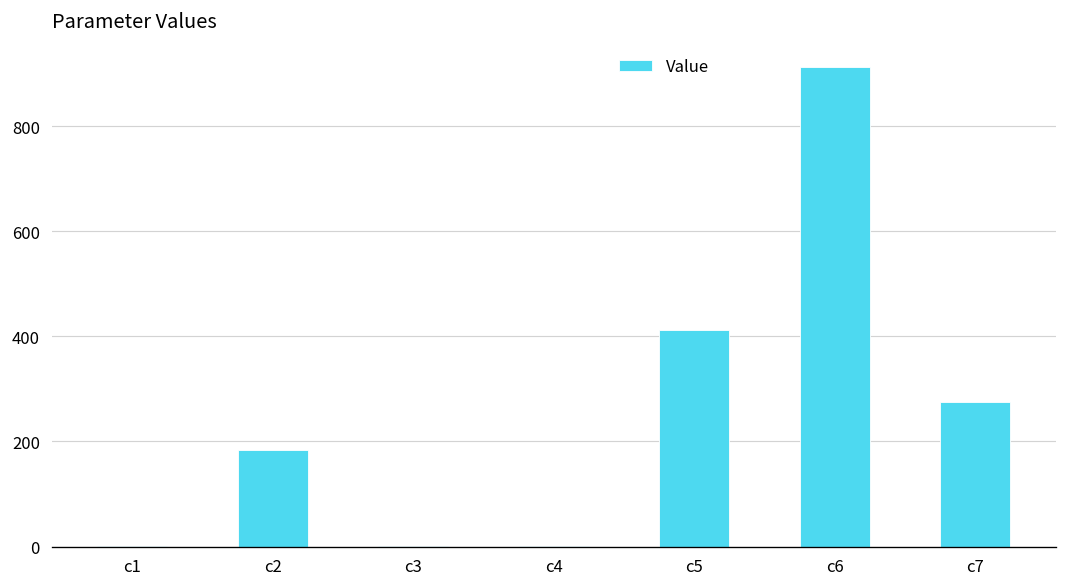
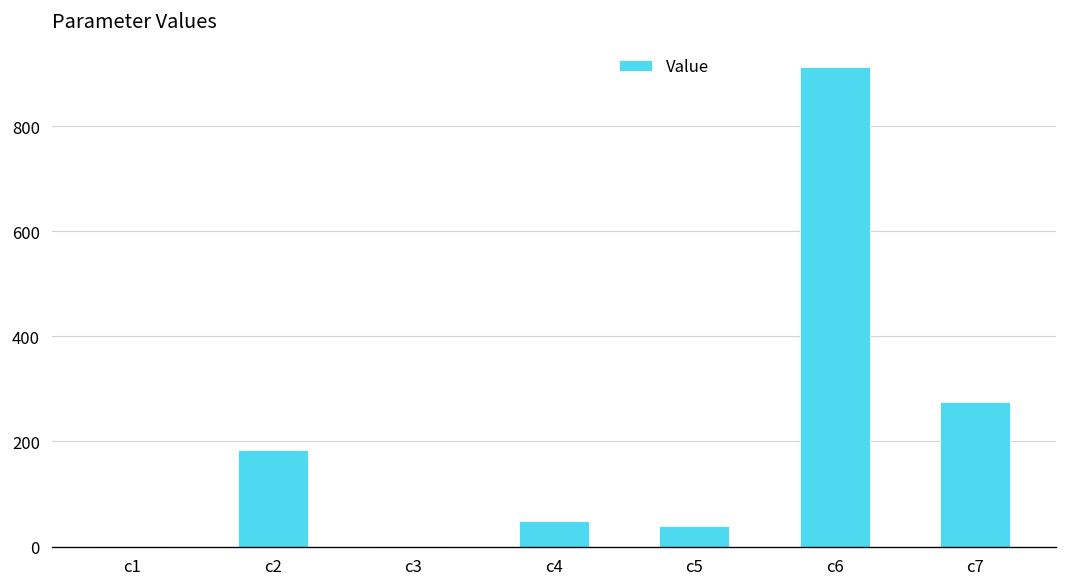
c4: 0 -> 50
c5: 410 -> 40
